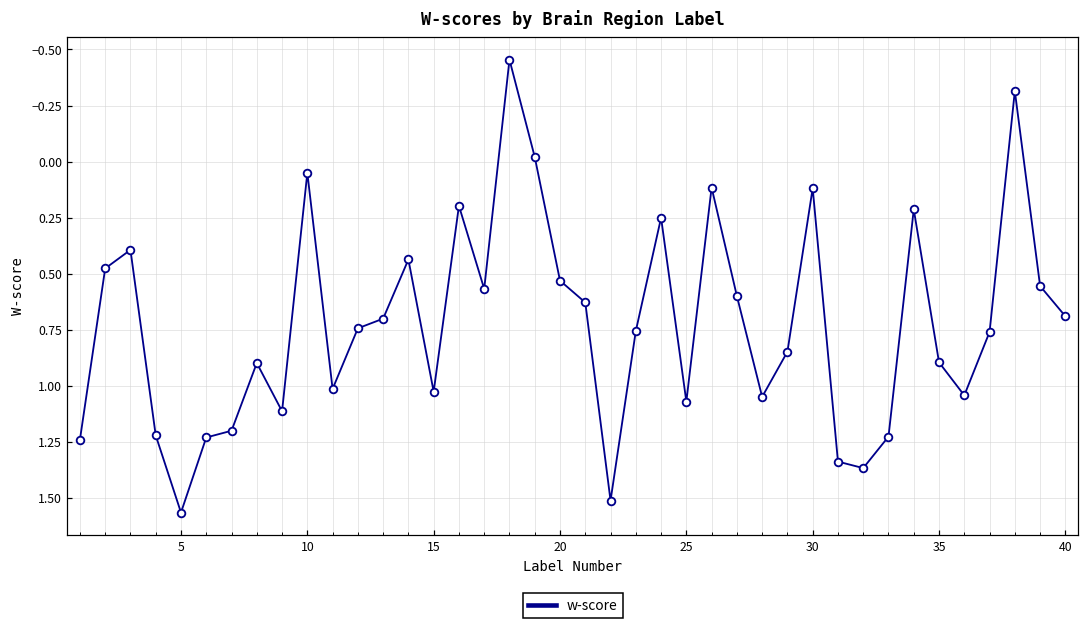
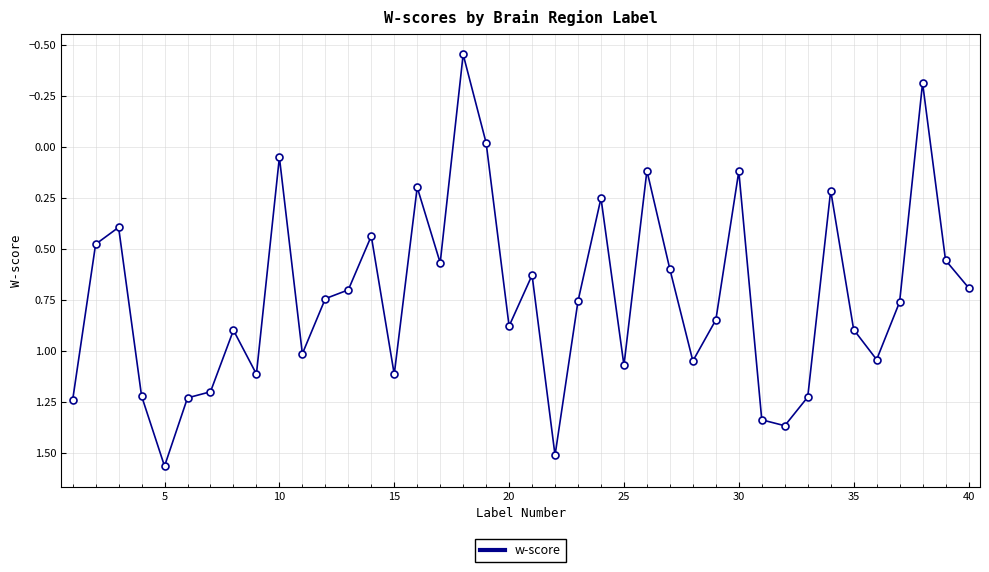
15: 1.03 -> 1.11
20: 0.53 -> 0.88
